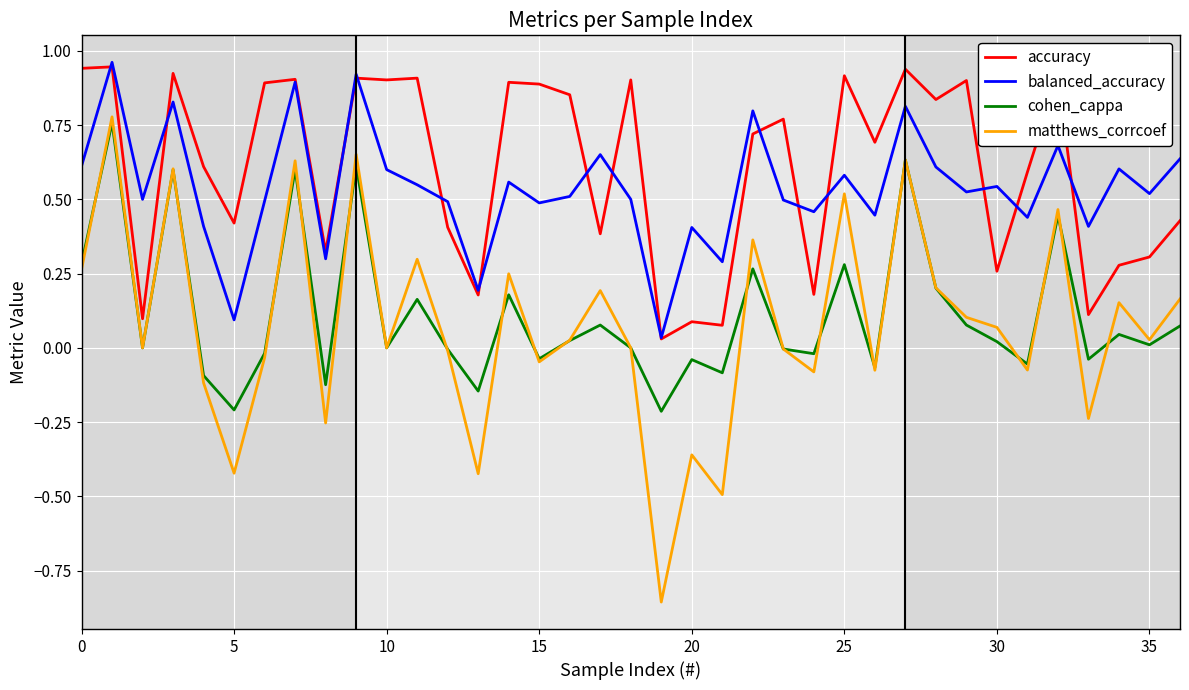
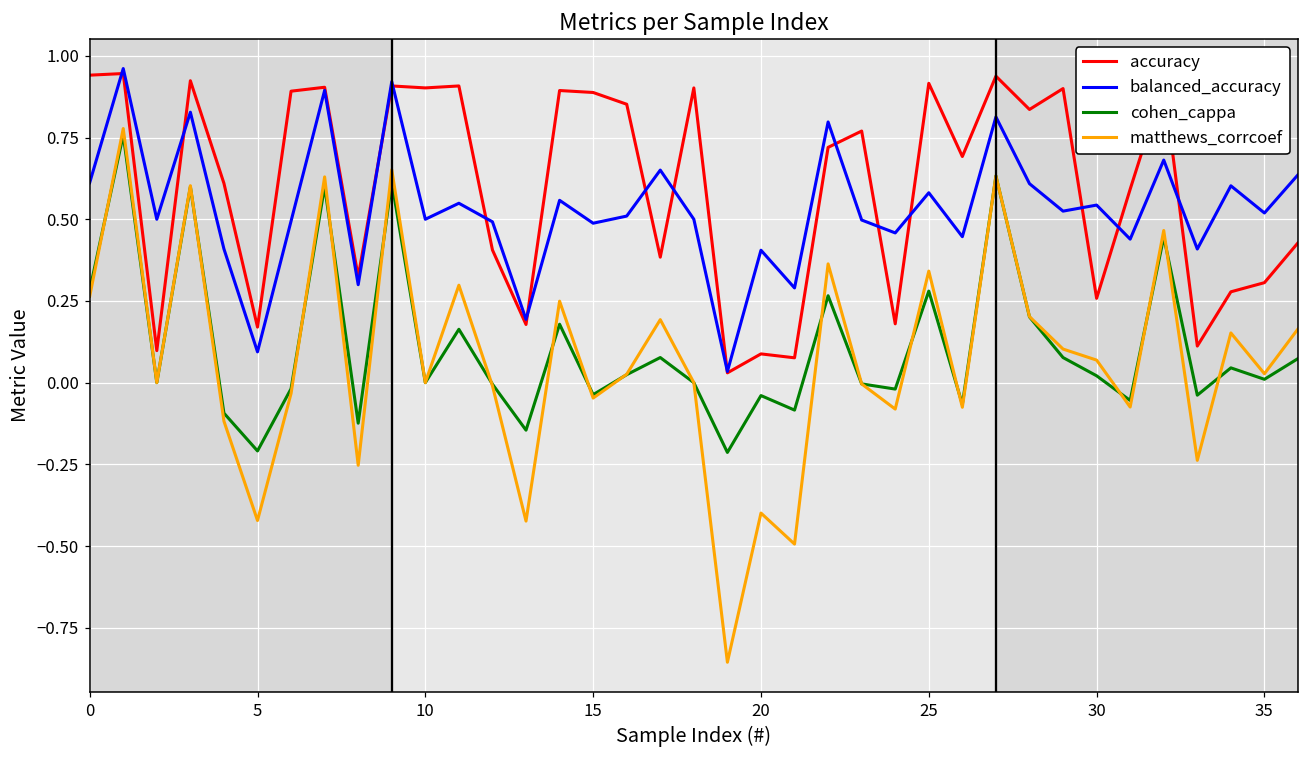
accuracy, 5: 0.42 -> 0.17
balanced_accuracy, 10: 0.6 -> 0.5
matthews_corrcoef, 20: -0.36 -> -0.40
matthews_corrcoef, 25: 0.52 -> 0.34
